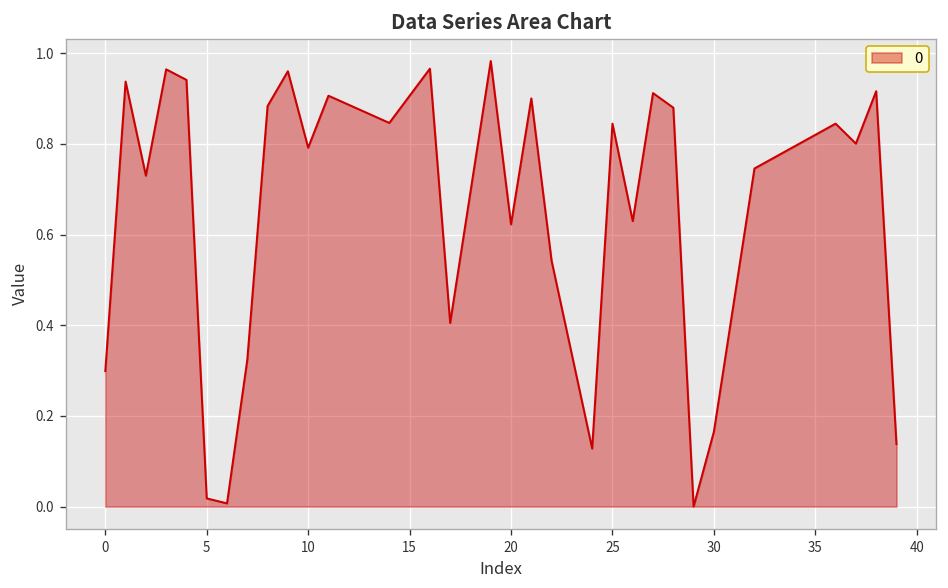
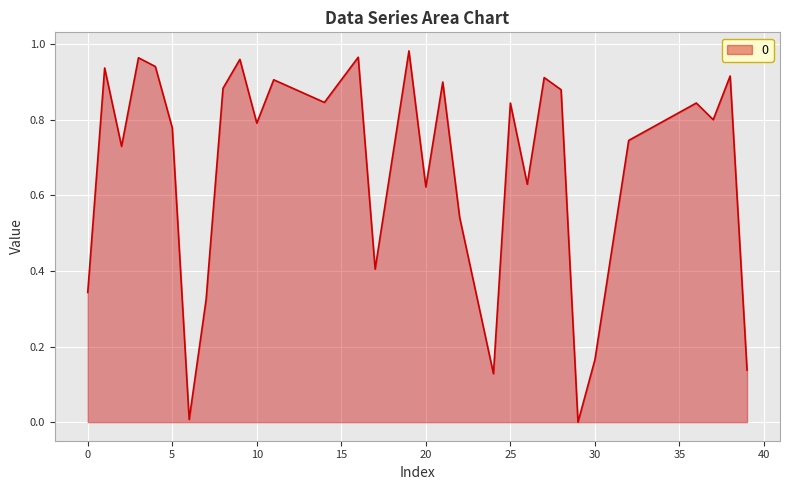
0: 0.30 -> 0.34
5: 0.02 -> 0.78
